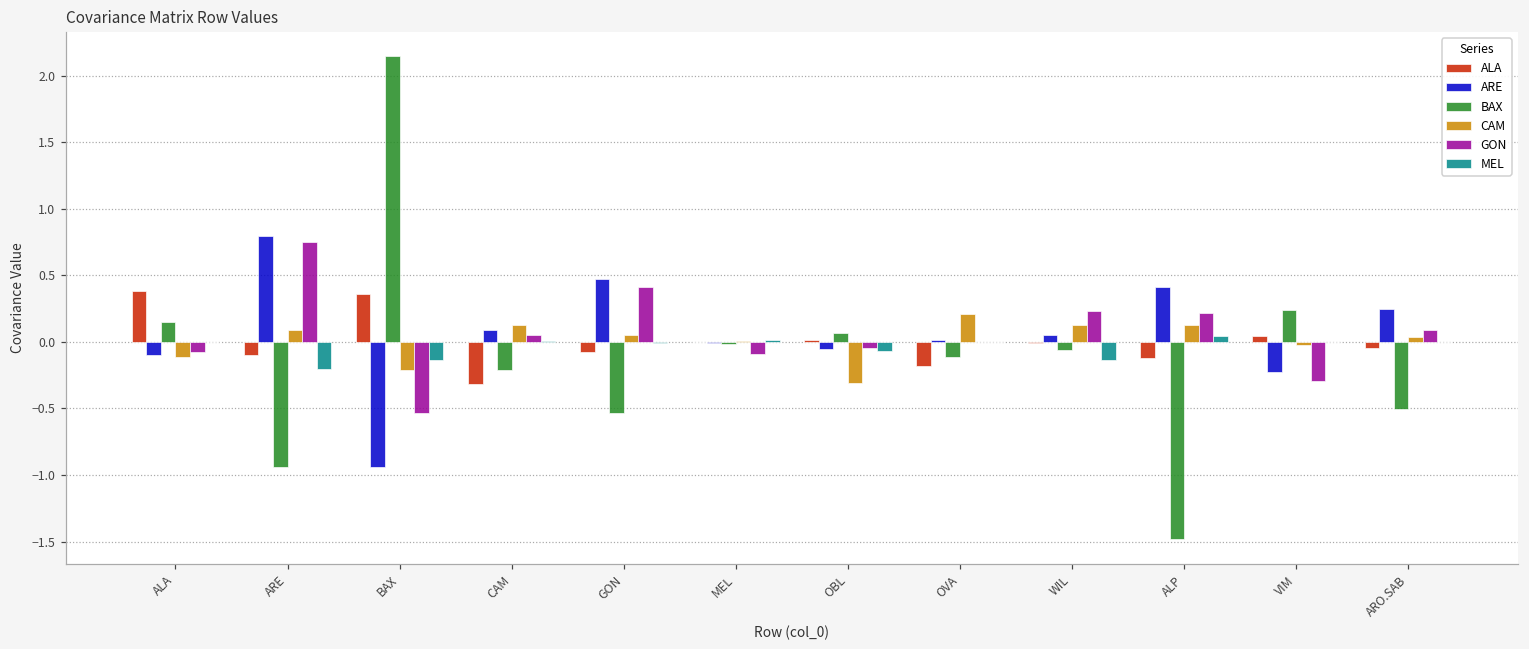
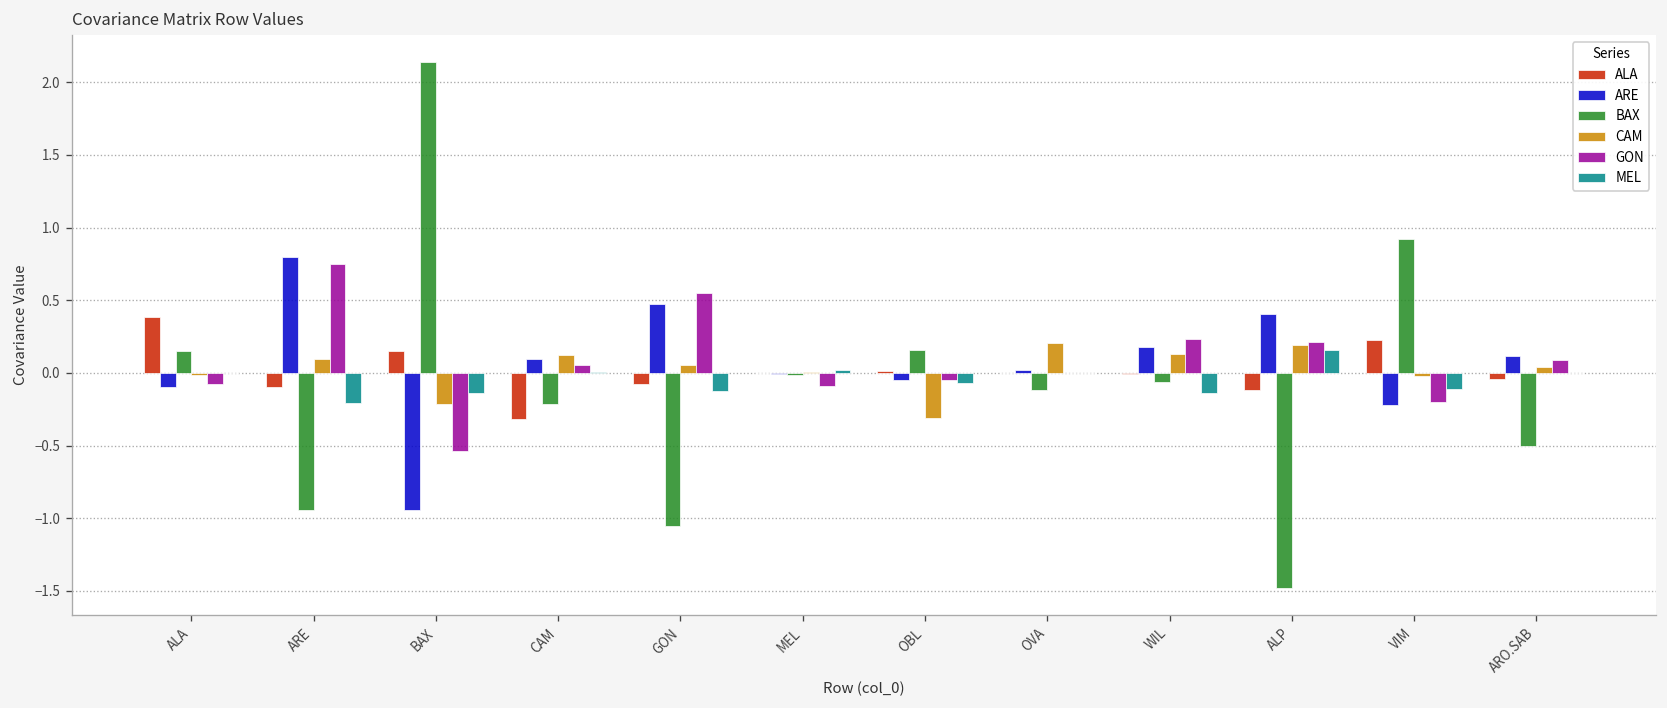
CAM, ALA: -0.12 -> -0.02
ALA, BAX: 0.36 -> 0.15
BAX, GON: -0.54 -> -1.05
GON, GON: 0.41 -> 0.55
MEL, GON: -0.01 -> -0.12
BAX, OBL: 0.07 -> 0.16
ALA, OVA: -0.18 -> 0.00
ARE, WIL: 0.05 -> 0.18
CAM, ALP: 0.13 -> 0.19
MEL, ALP: 0.04 -> 0.15
ALA, VIM: 0.04 -> 0.23
BAX, VIM: 0.24 -> 0.92
GON, VIM: -0.30 -> -0.20
MEL, VIM: 0.00 -> -0.11
ARE, ARO.SAB: 0.24 -> 0.11
